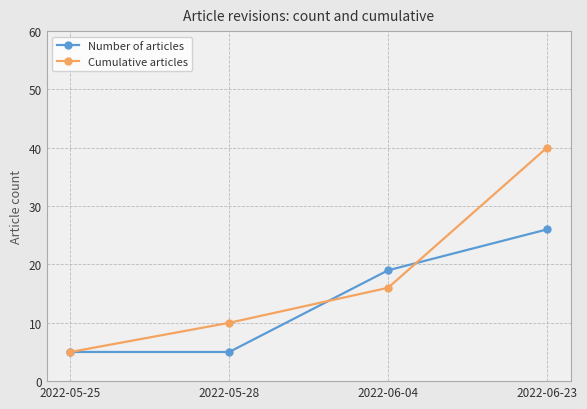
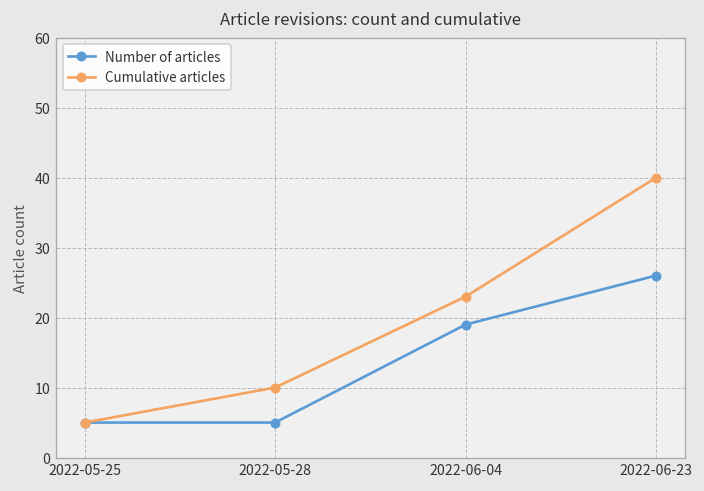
Cumulative articles, 2022-06-04: 16 -> 23
